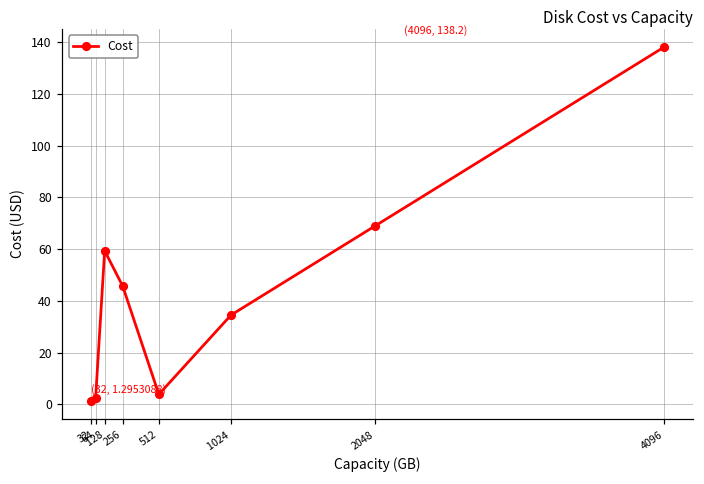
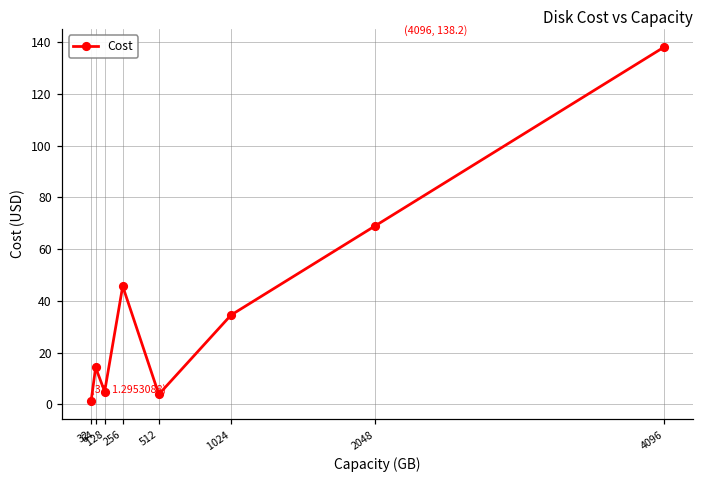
64: 3 -> 14
128: 59 -> 5
